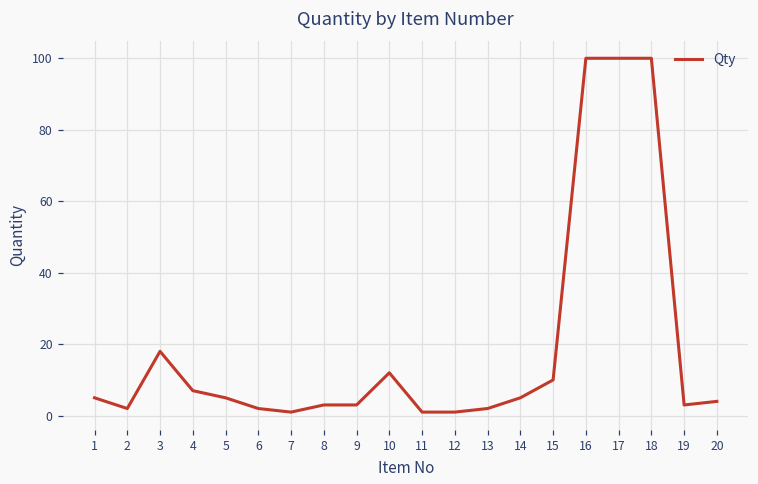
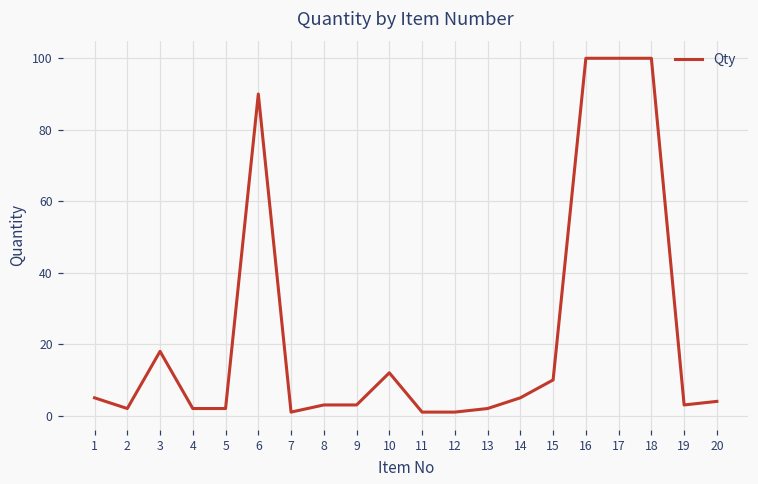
4: 7 -> 2
5: 5 -> 2
6: 2 -> 90
